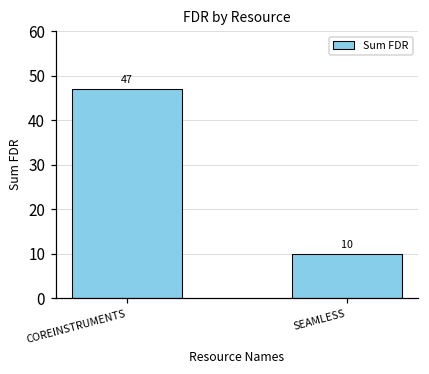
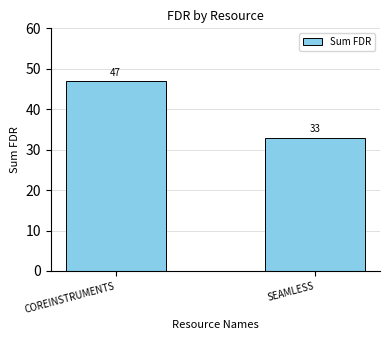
SEAMLESS: 10 -> 33
